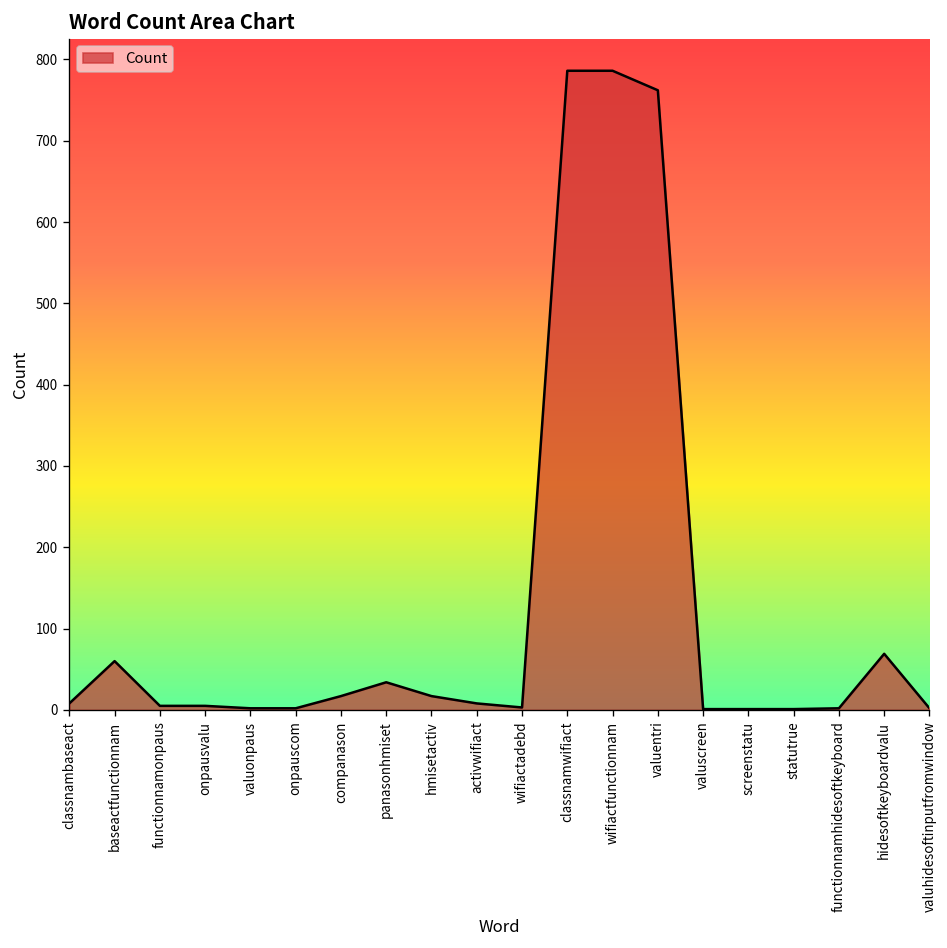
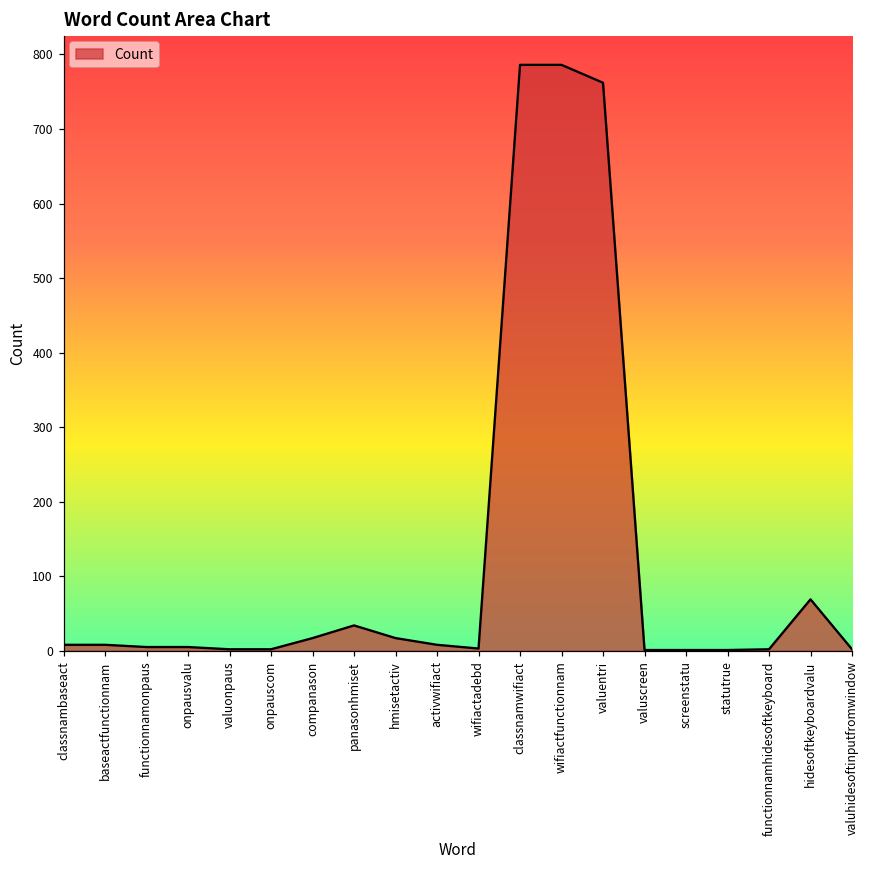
baseactfunctionnam: 60 -> 10
